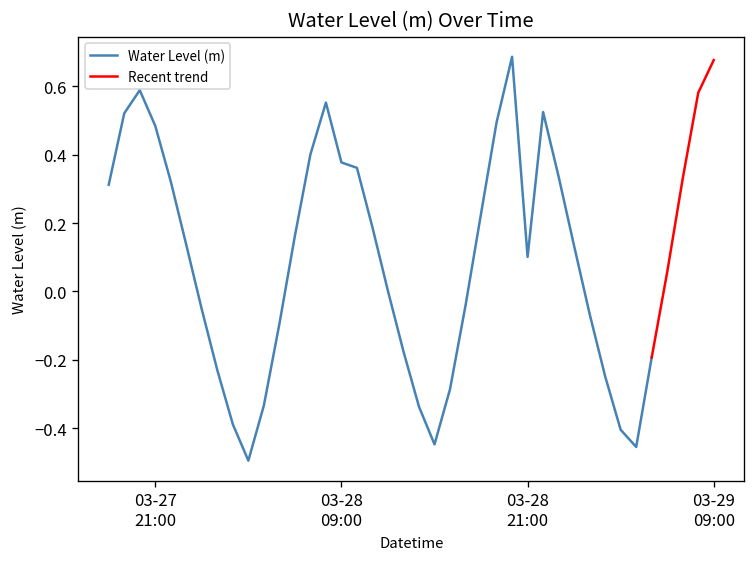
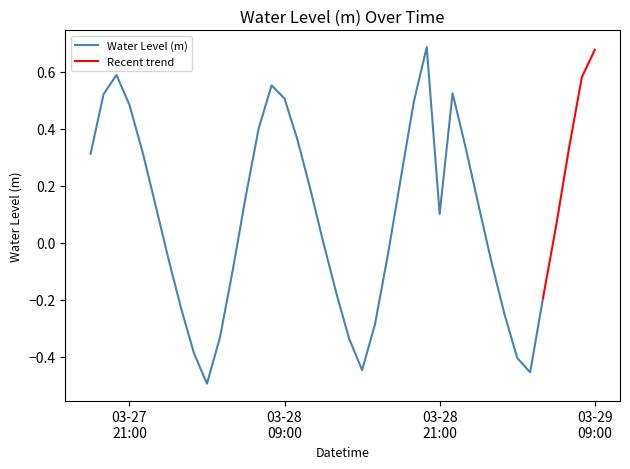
Water Level (m), 03-28 09:00: 0.38 -> 0.51
